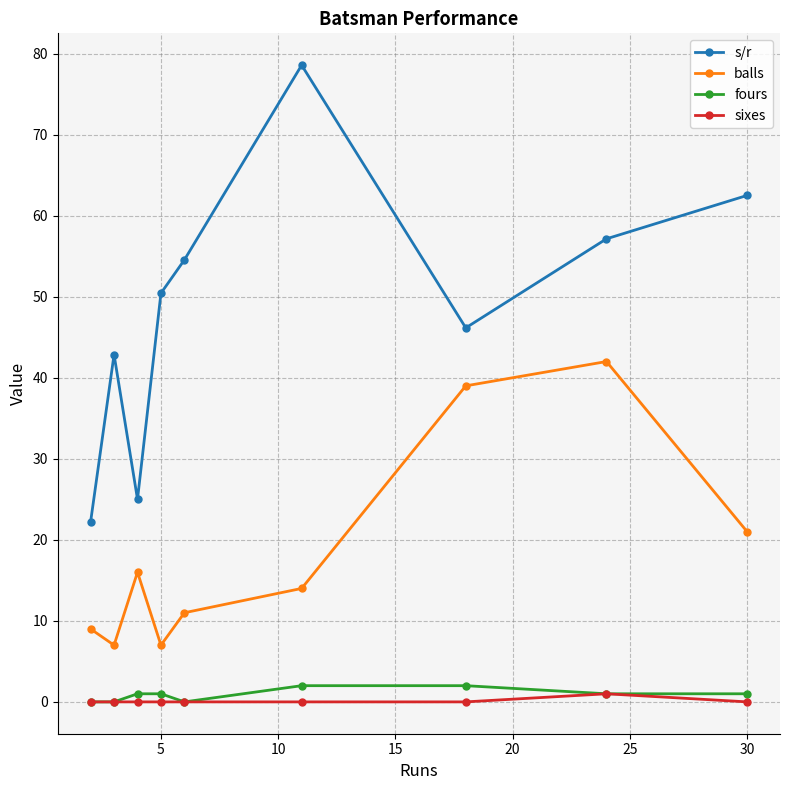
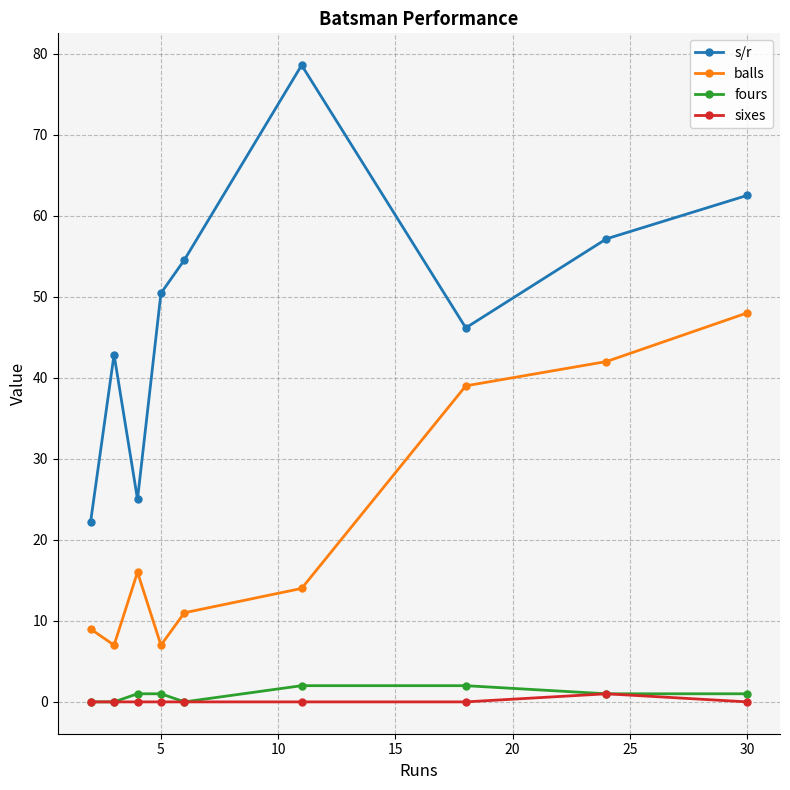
balls, 30: 21 -> 48
